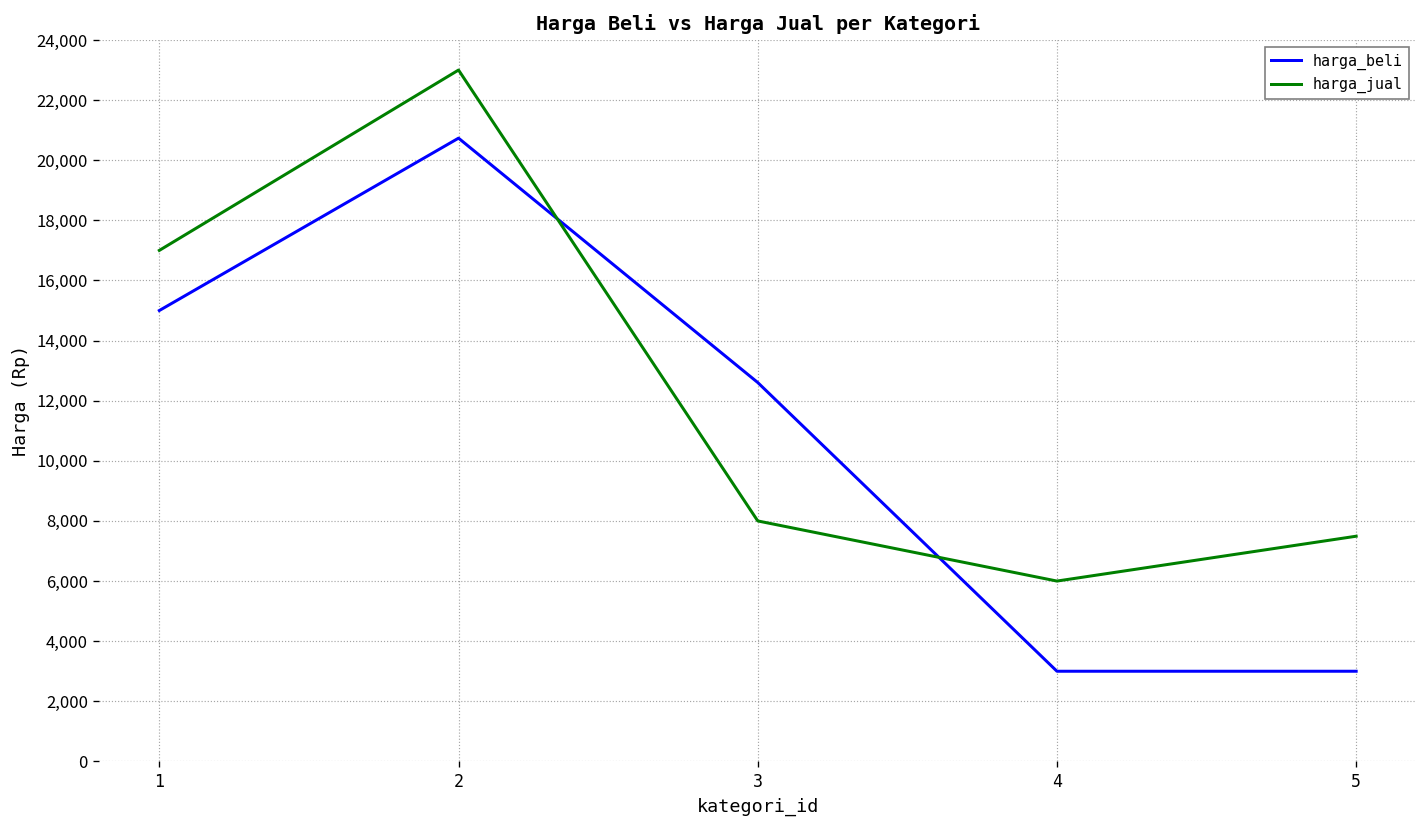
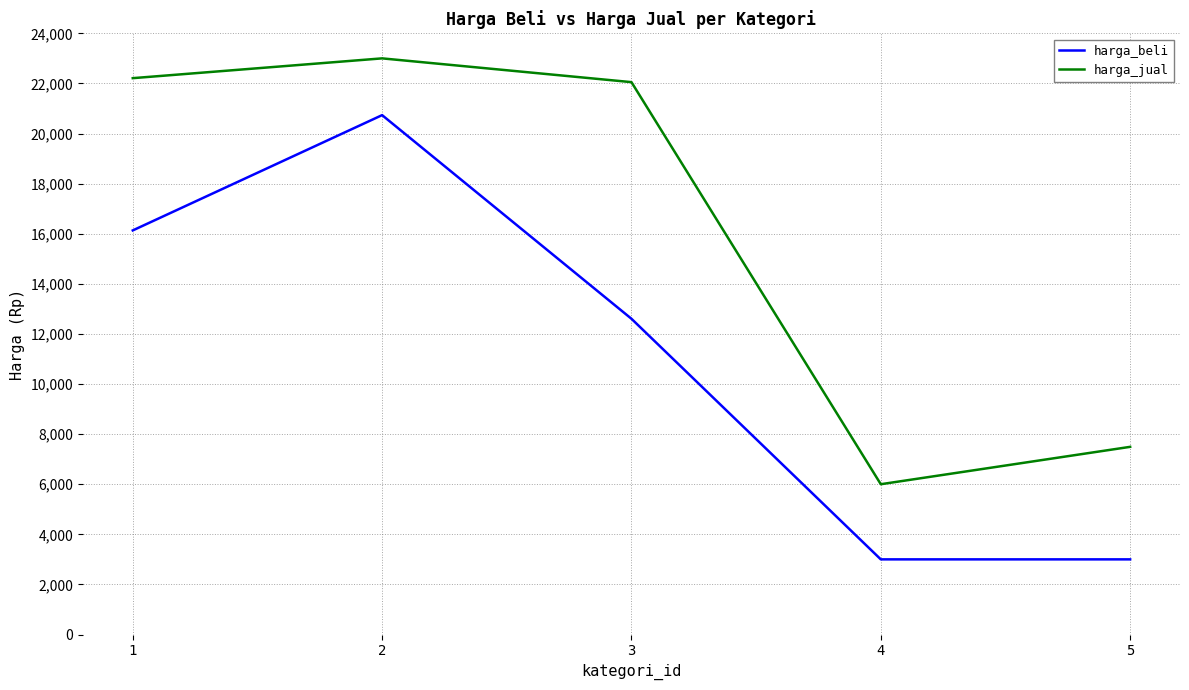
harga_beli, 1: 15,000 -> 16,100
harga_jual, 1: 17,000 -> 22,200
harga_jual, 3: 8,000 -> 22,100
